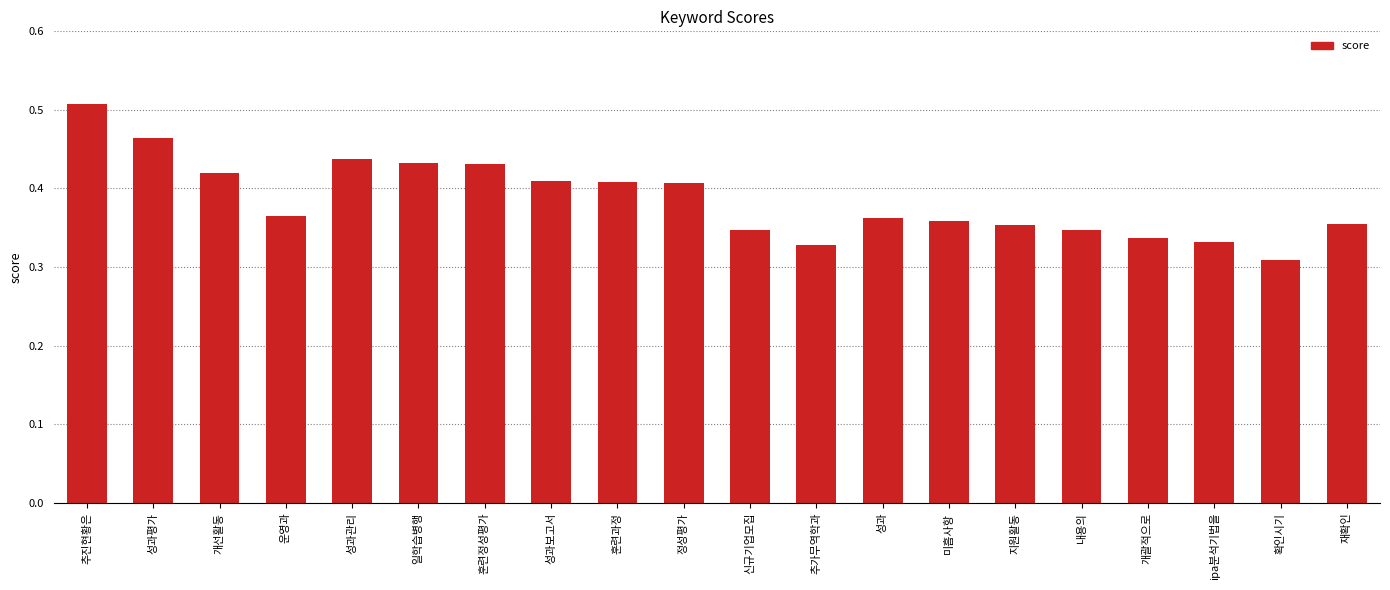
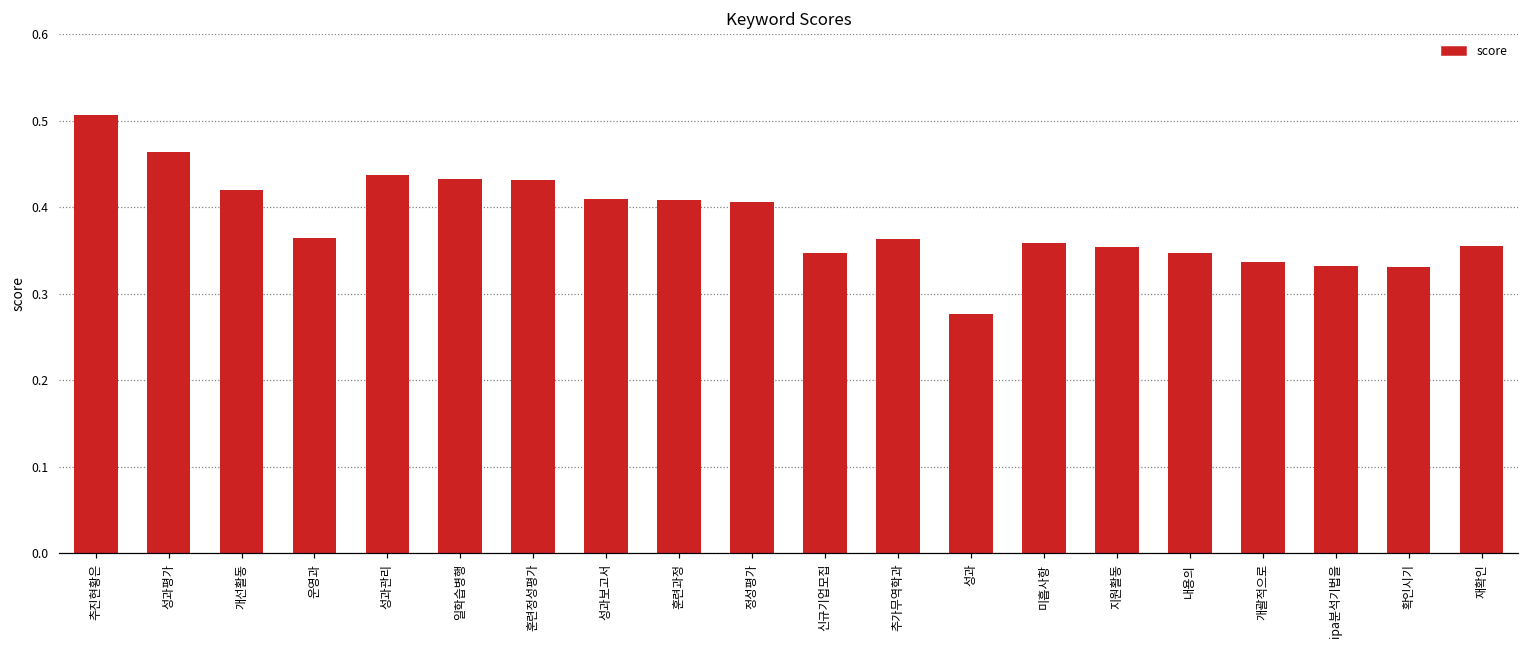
추가무역학과: 0.33 -> 0.36
성과: 0.36 -> 0.28
확인시기: 0.31 -> 0.33
